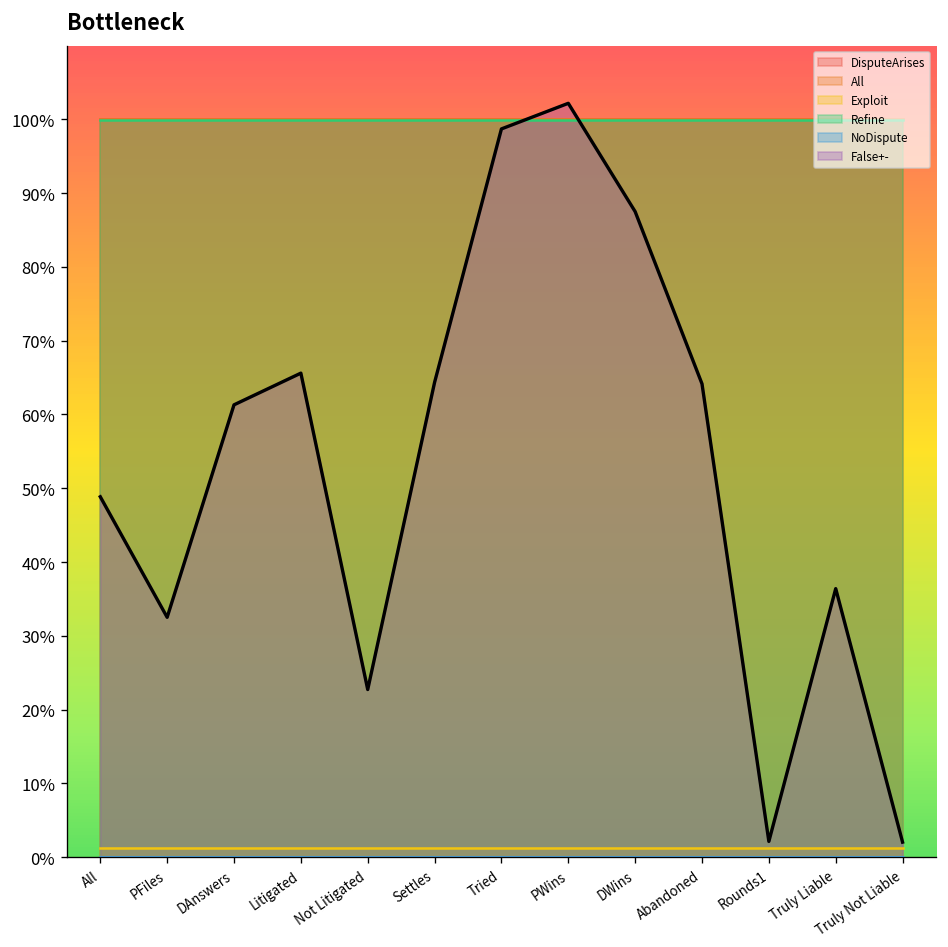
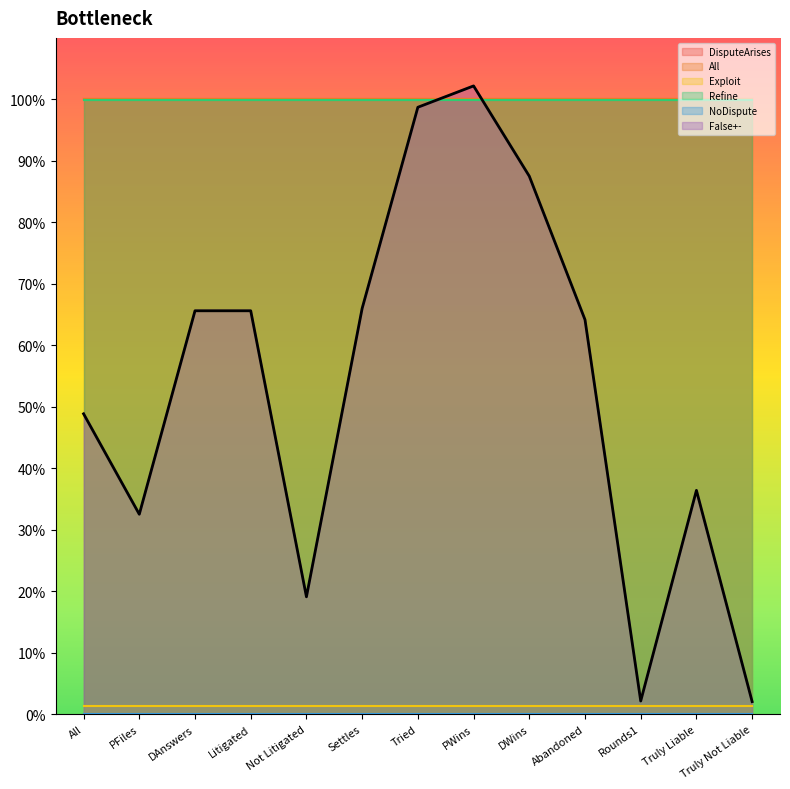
False+-, DAnswers: 61% -> 66%
False+-, Not Litigated: 23% -> 19%
False+-, Settles: 64% -> 66%
